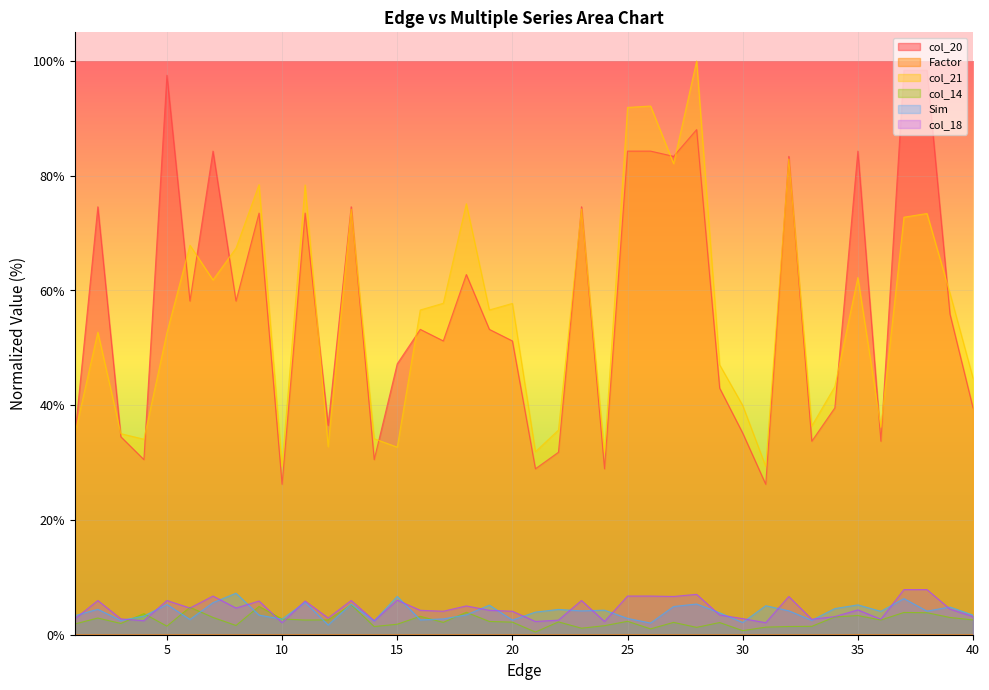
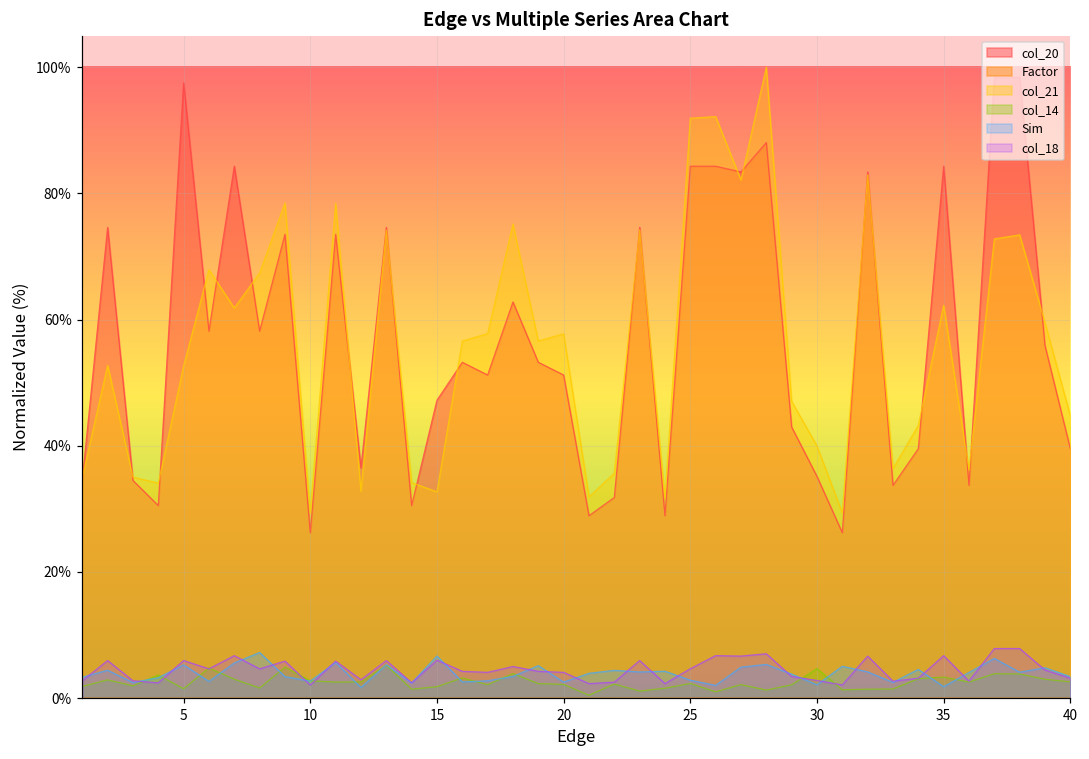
col_18, 25: 7% -> 5%
col_14, 30: 1% -> 5%
Sim, 35: 5% -> 2%
col_18, 35: 4% -> 7%
